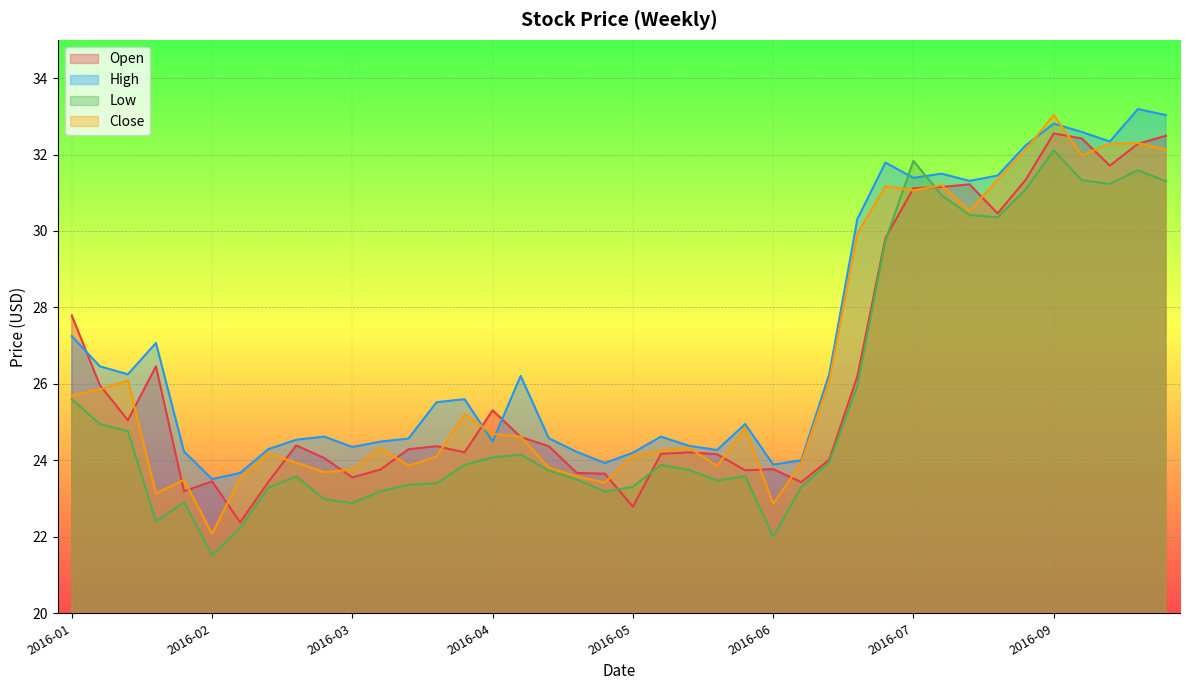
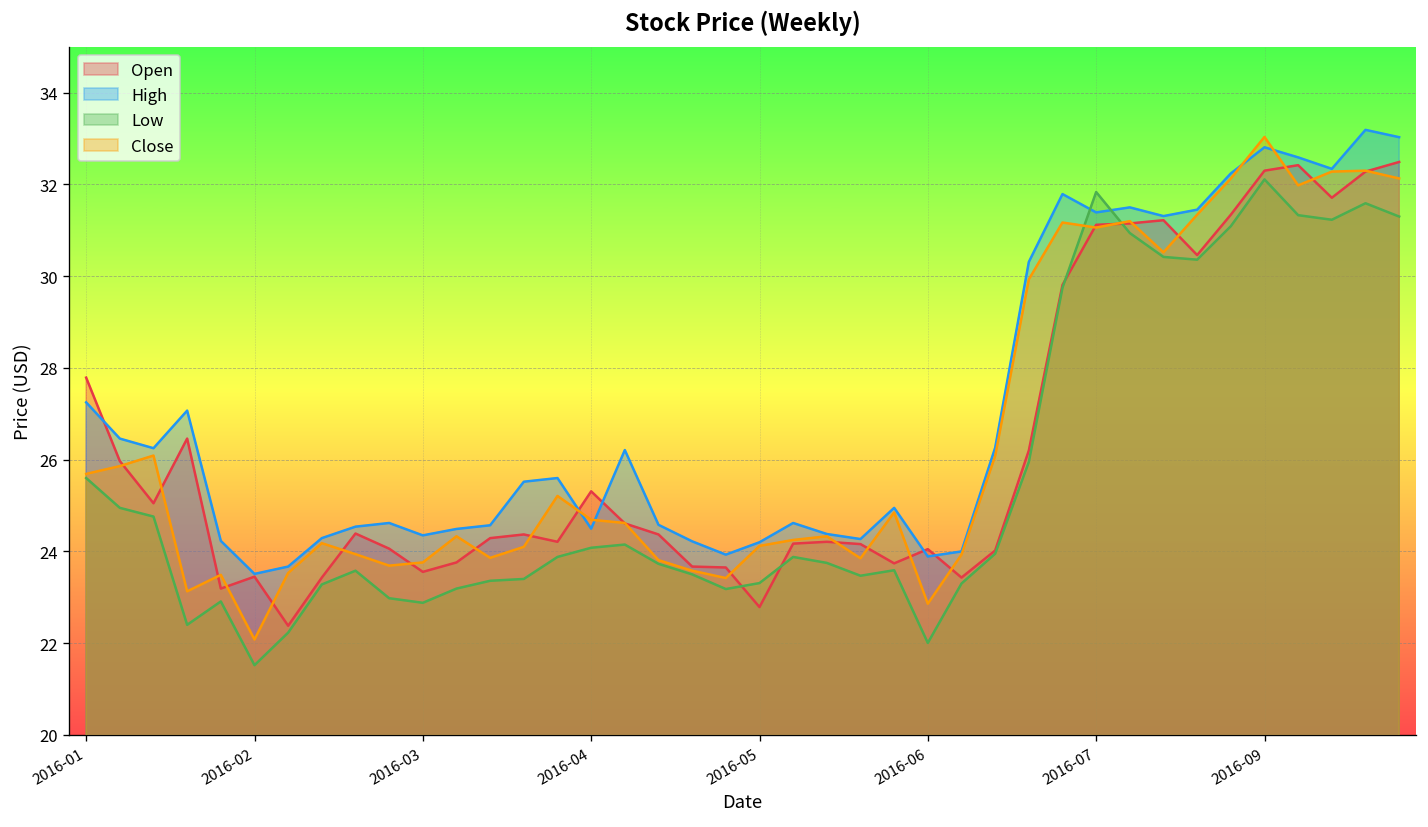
Open, 2016-06: 23.8 -> 24.1
Open, 2016-09: 32.6 -> 32.3
